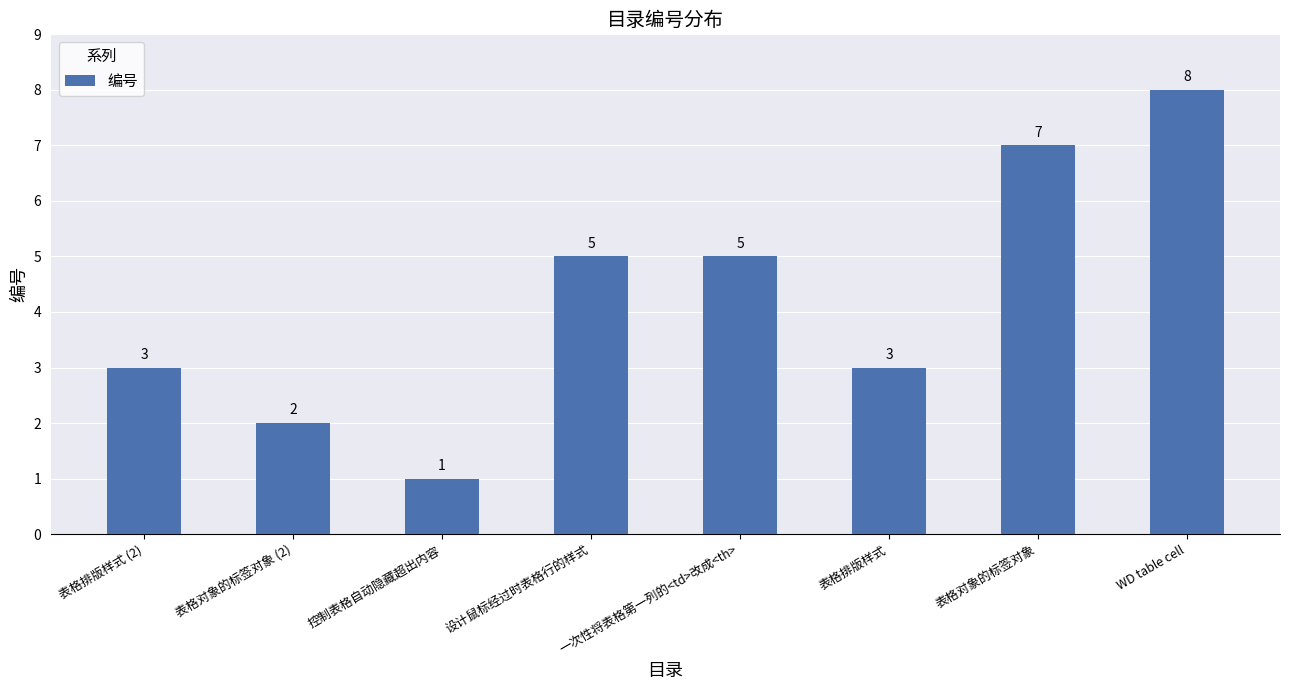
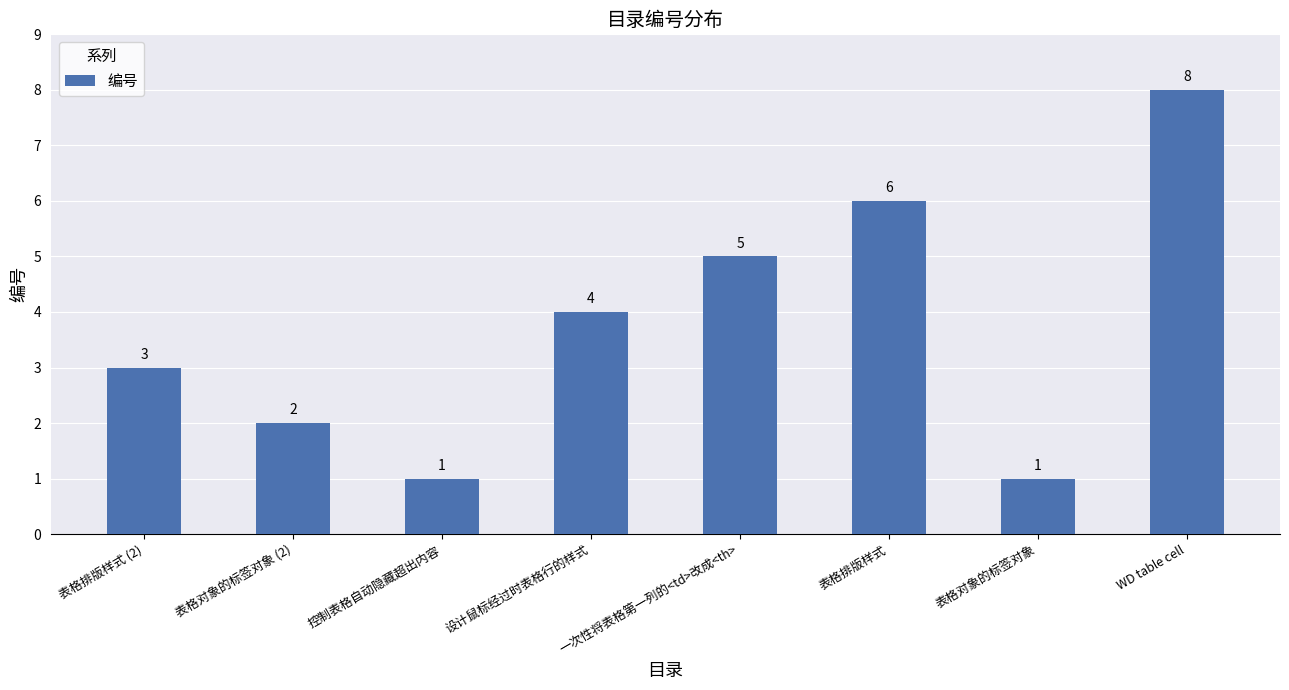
设计鼠标经过时表格行的样式: 5 -> 4
表格排版样式: 3 -> 6
表格对象的标签对象: 7 -> 1
